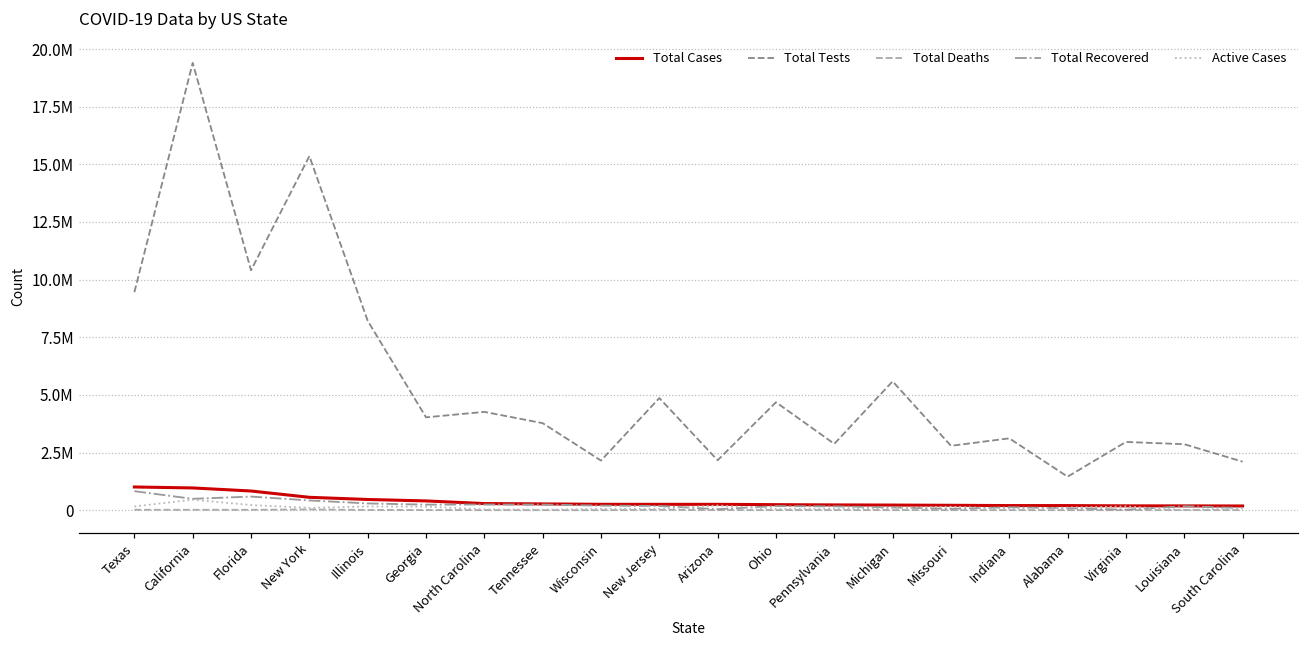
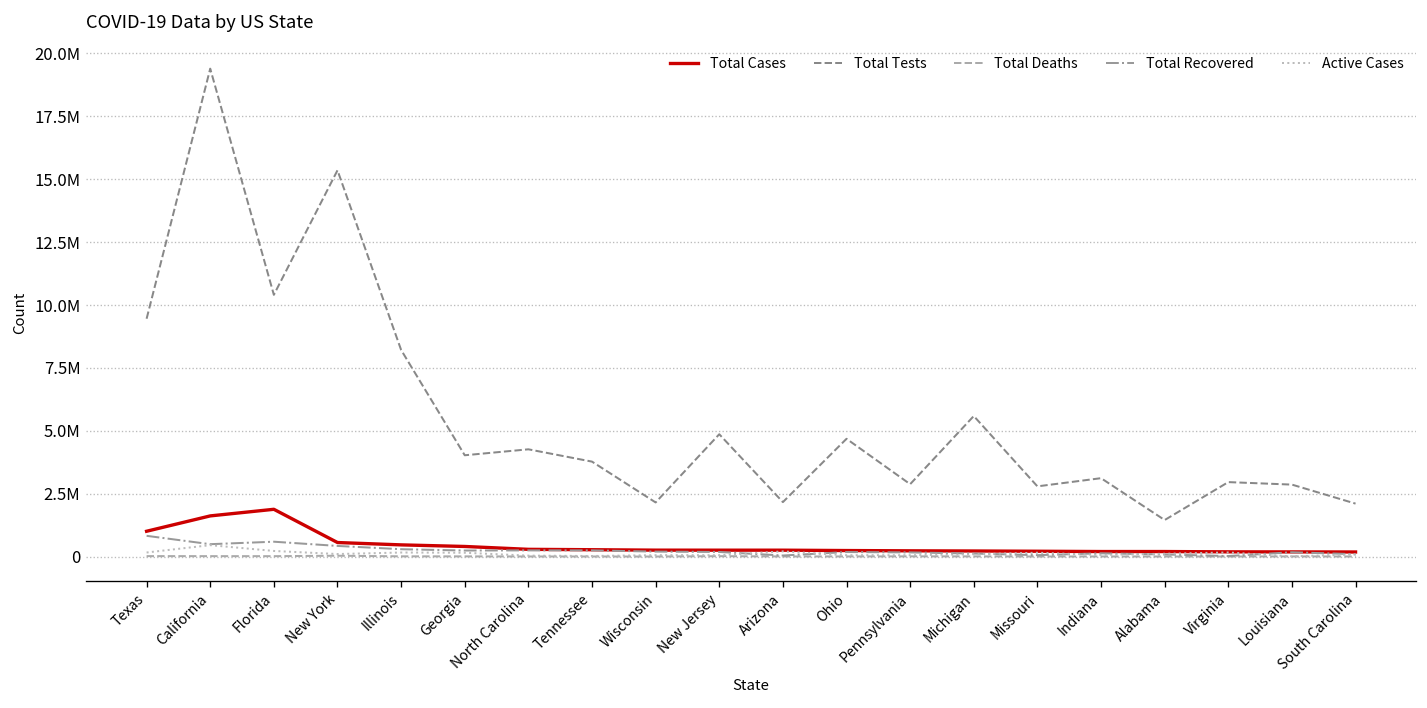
Total Cases, California: 1000000 -> 1600000
Total Cases, Florida: 800000 -> 1900000
